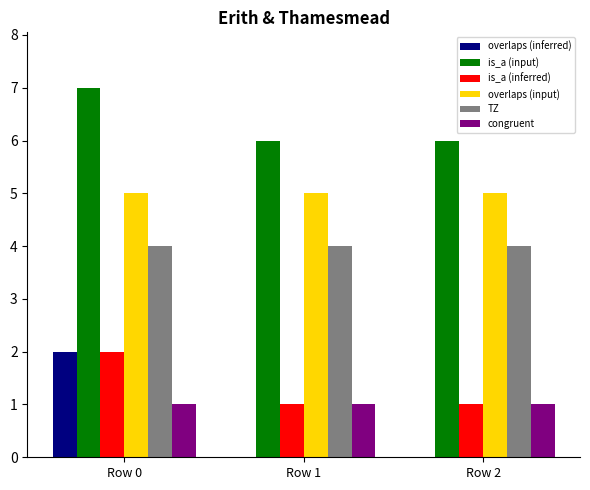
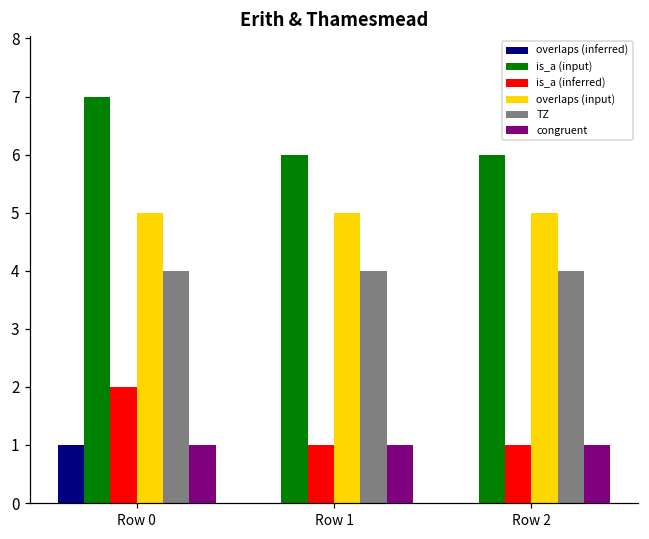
overlaps (inferred), Row 0: 2 -> 1
